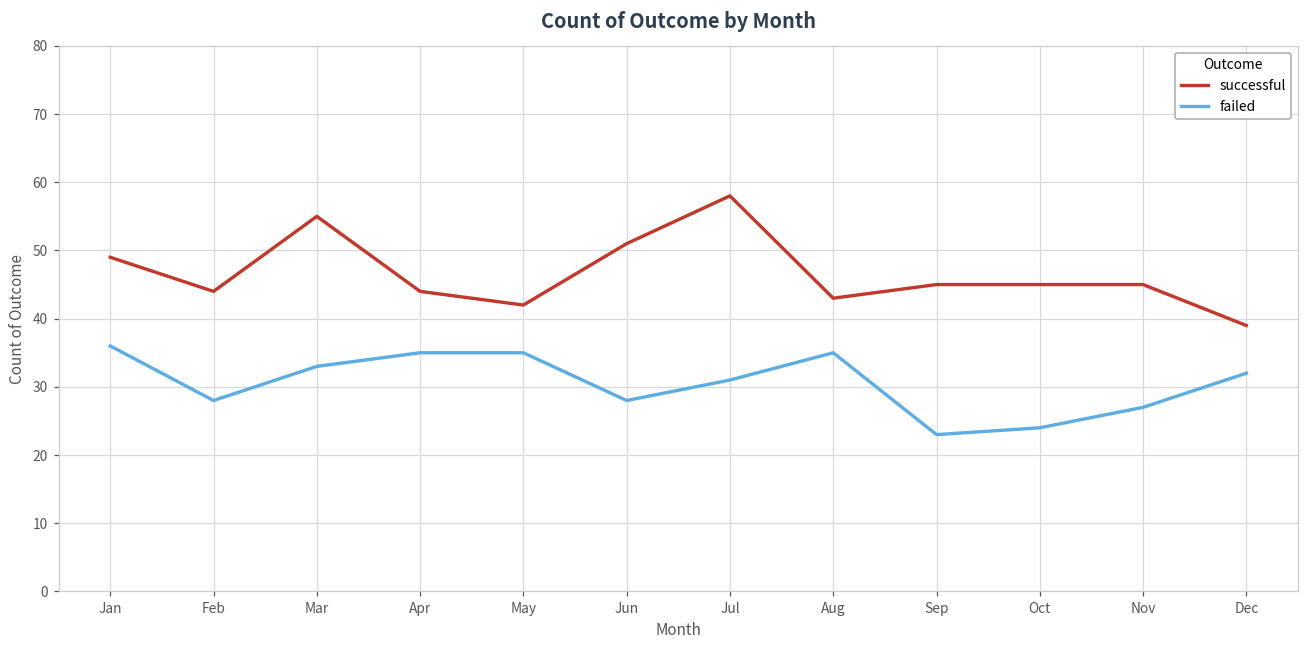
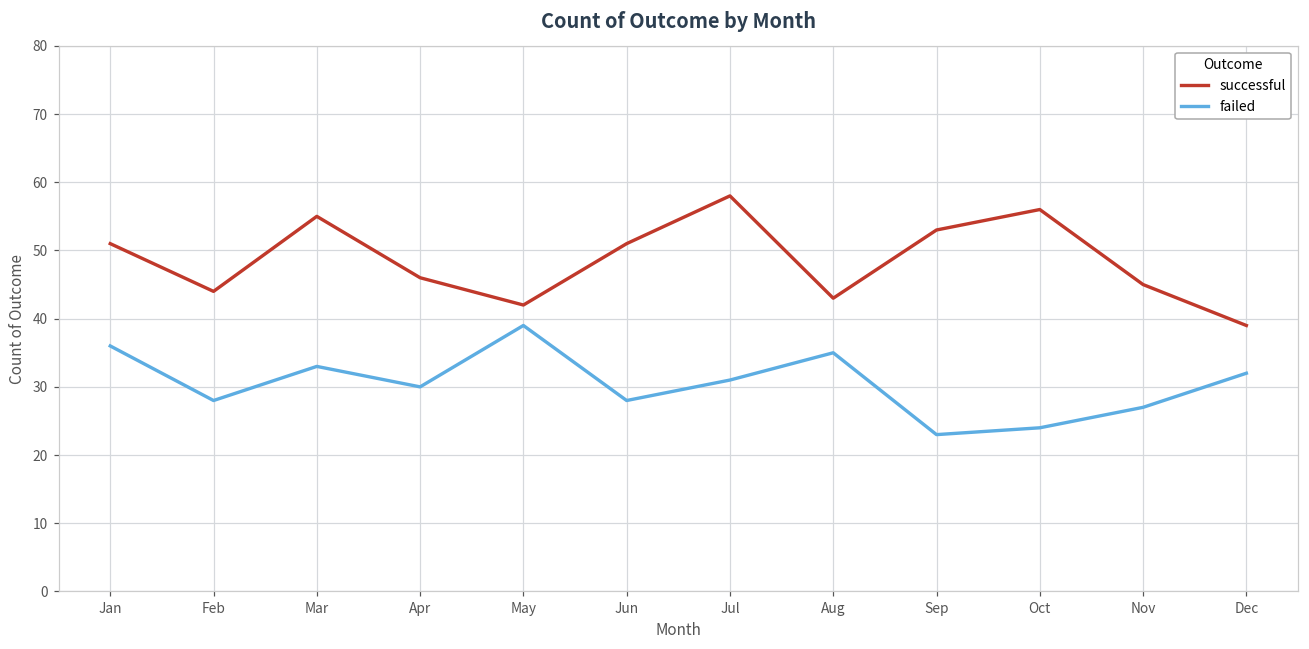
successful, Jan: 49 -> 51
successful, Apr: 44 -> 46
failed, Apr: 35 -> 30
failed, May: 35 -> 39
successful, Sep: 45 -> 53
successful, Oct: 45 -> 56
